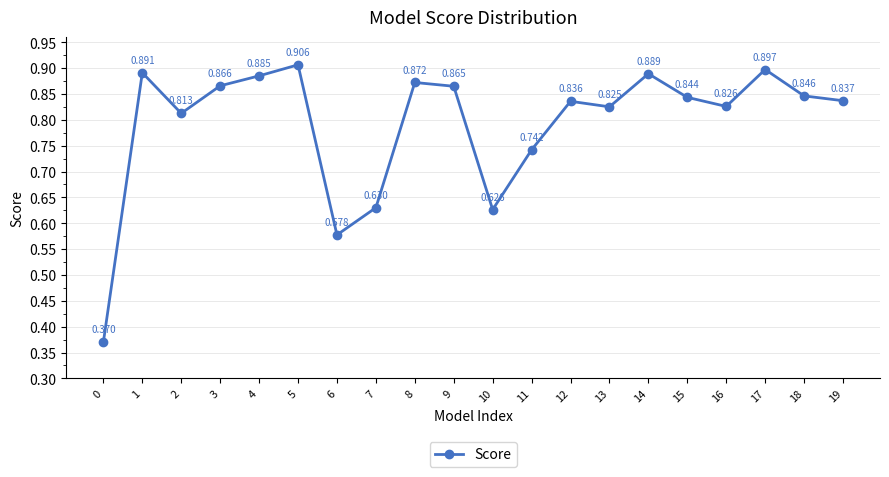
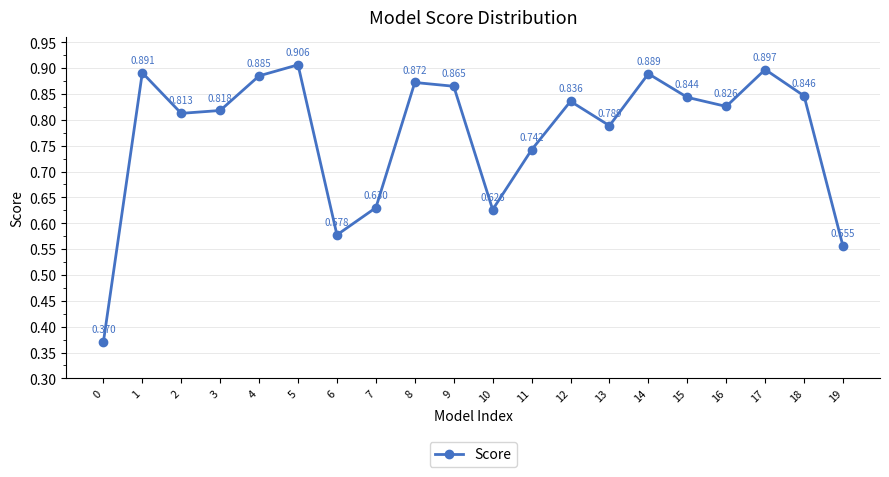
3: 0.866 -> 0.818
13: 0.825 -> 0.789
19: 0.837 -> 0.555
